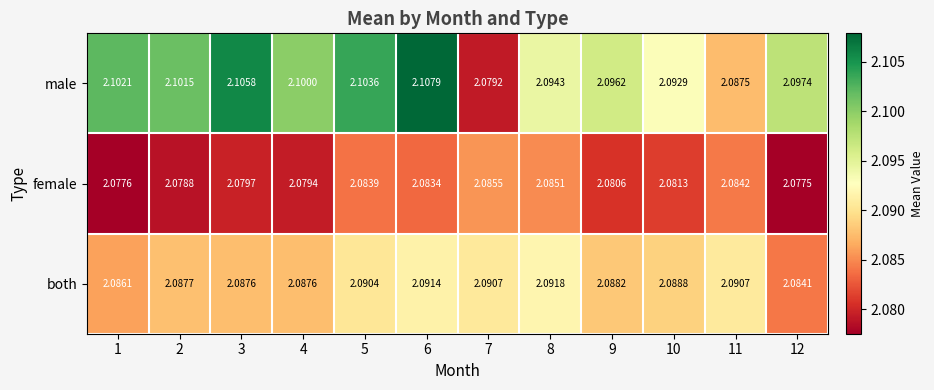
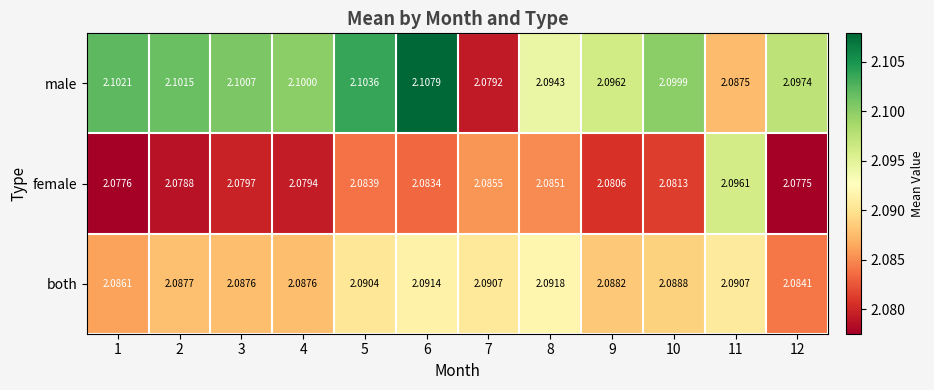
male, 3: 2.1058 -> 2.1007
male, 10: 2.0929 -> 2.0999
female, 11: 2.0842 -> 2.0961
